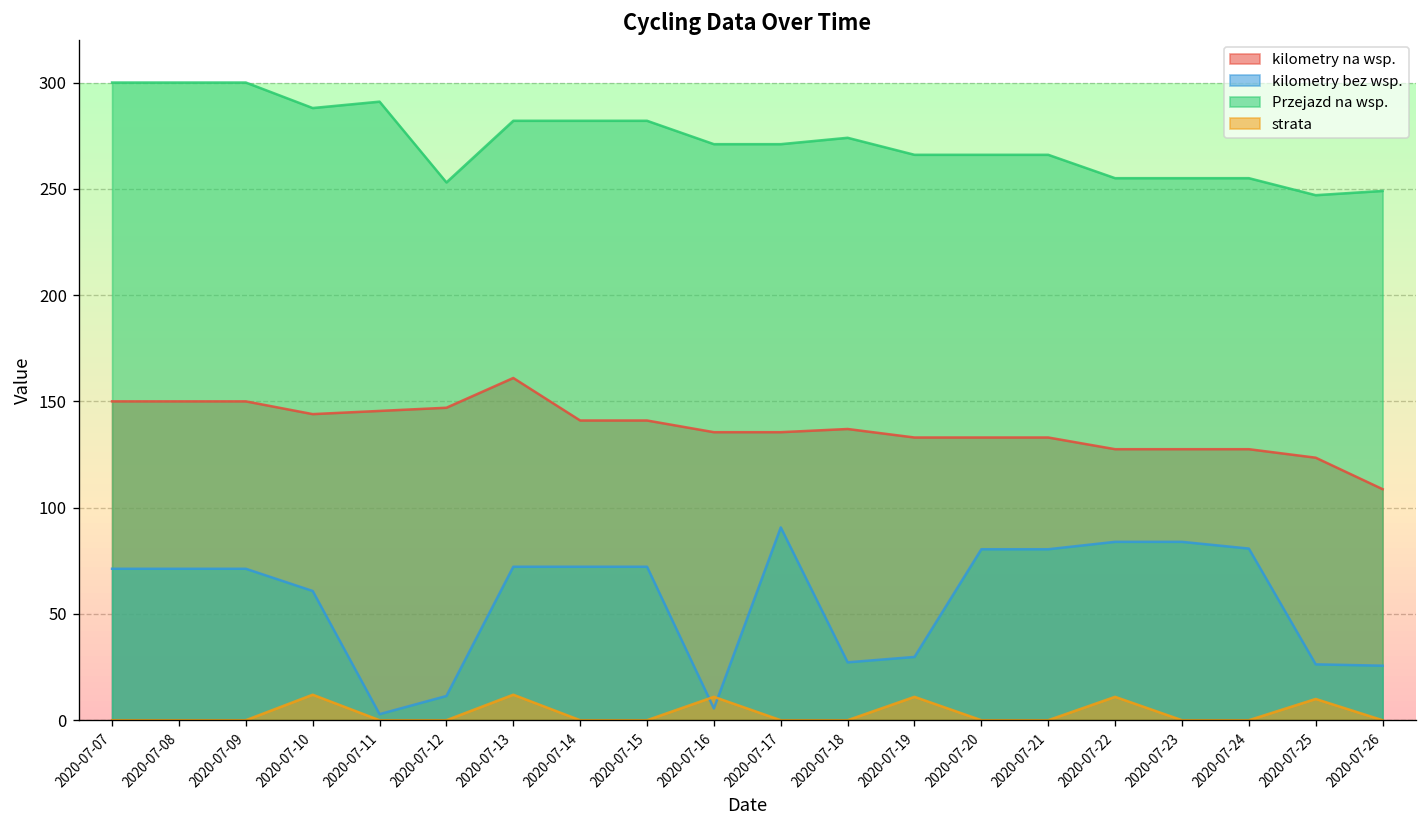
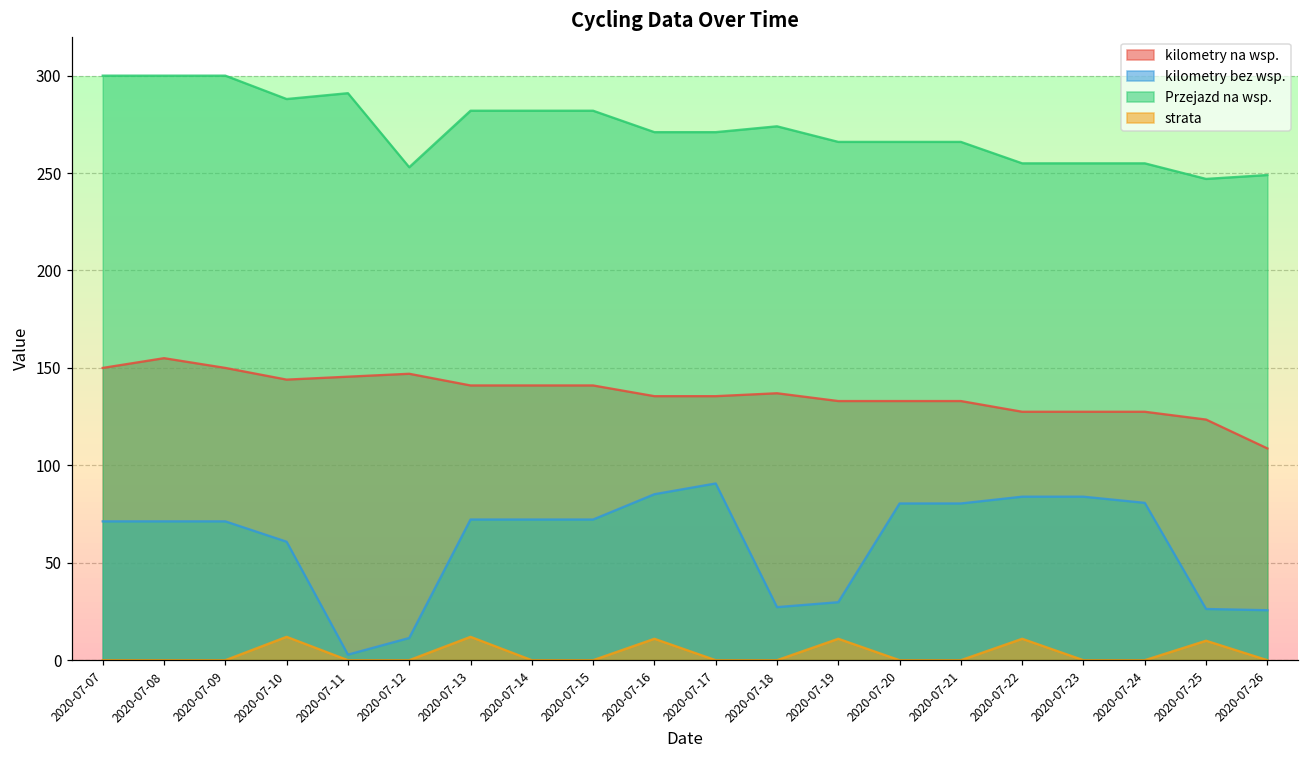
kilometry na wsp., 2020-07-08: 150 -> 155
kilometry na wsp., 2020-07-13: 161 -> 141
kilometry bez wsp., 2020-07-16: 6 -> 85
